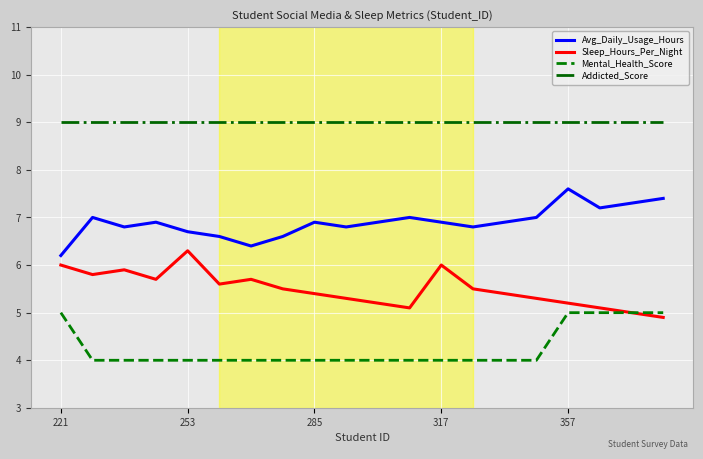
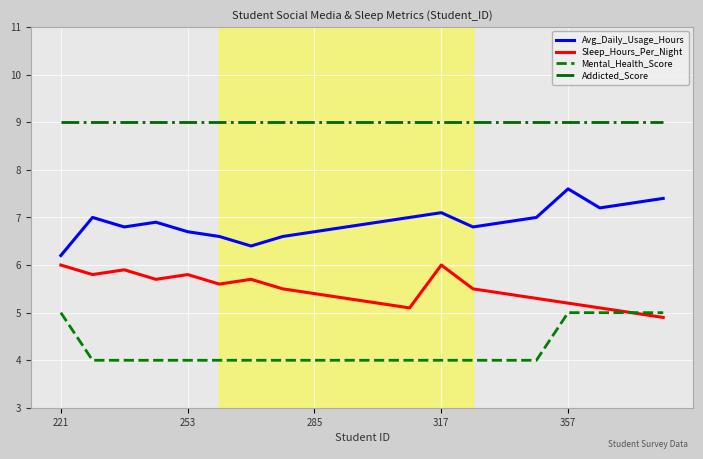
Sleep_Hours_Per_Night, 253: 6.3 -> 5.8
Avg_Daily_Usage_Hours, 285: 6.9 -> 6.7
Avg_Daily_Usage_Hours, 317: 6.9 -> 7.1
